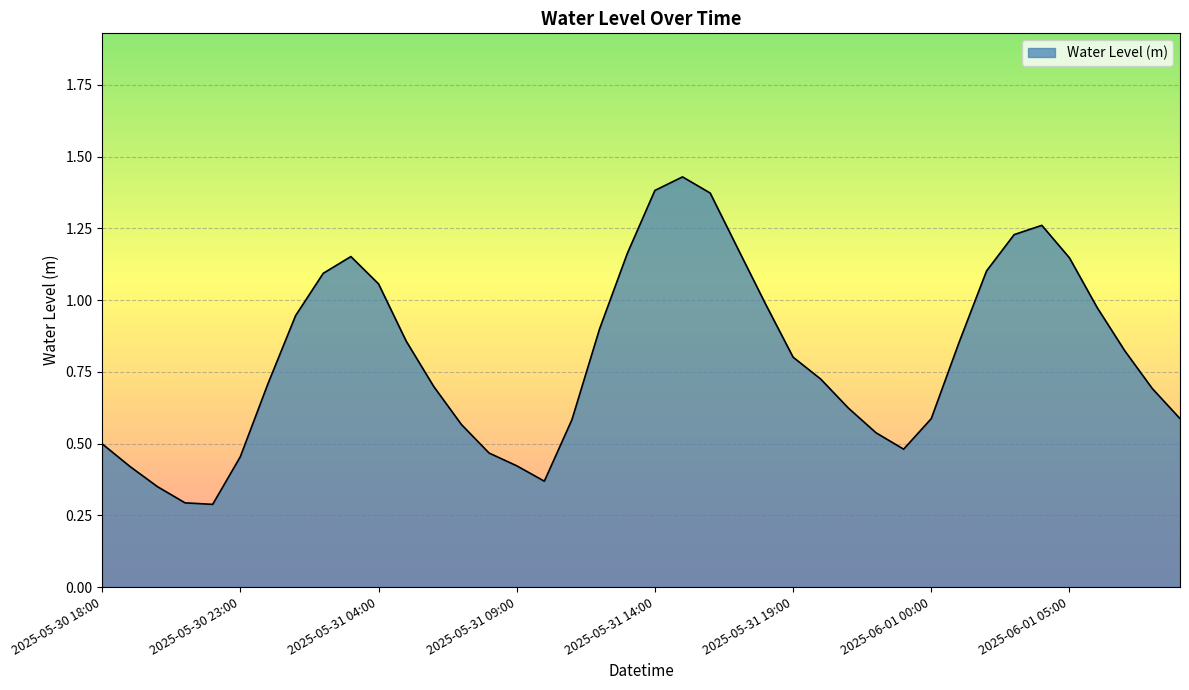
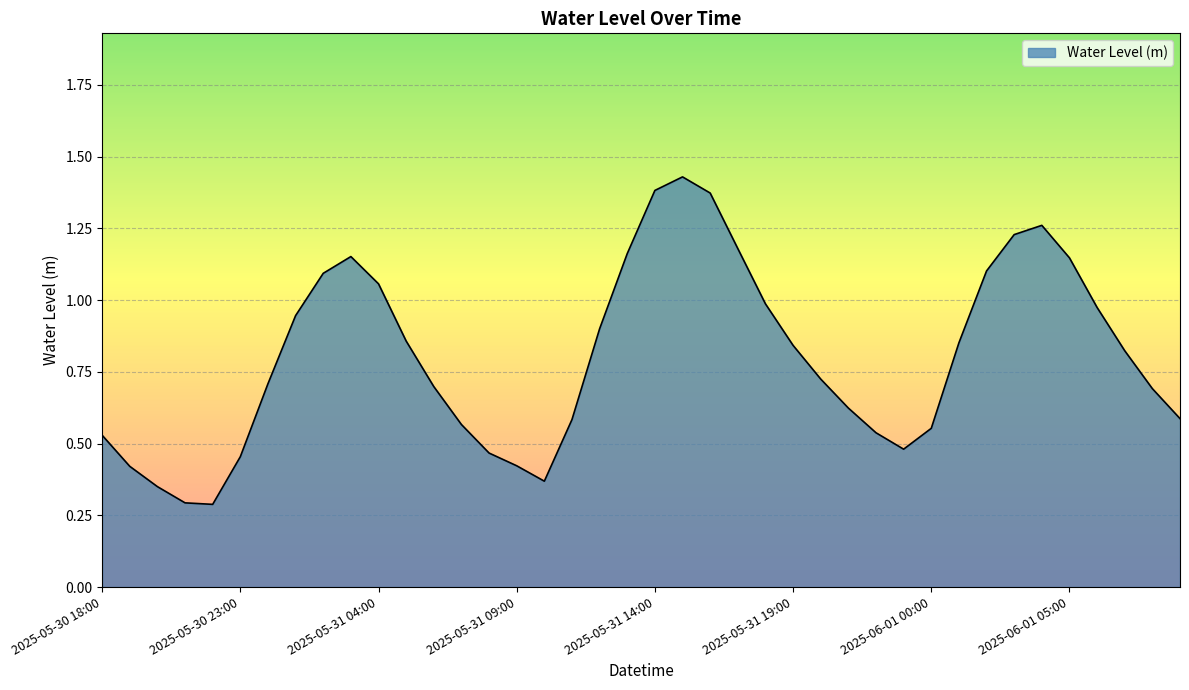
2025-05-30 18:00: 0.50 -> 0.53
2025-05-31 19:00: 0.80 -> 0.84
2025-06-01 00:00: 0.59 -> 0.55
